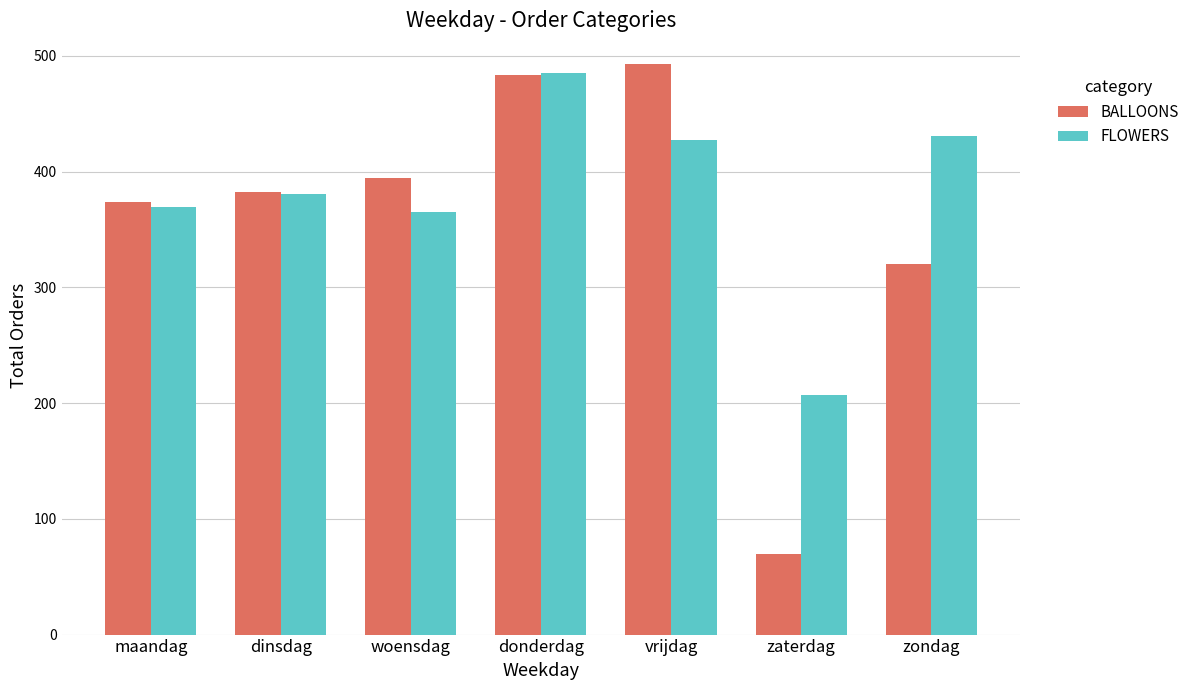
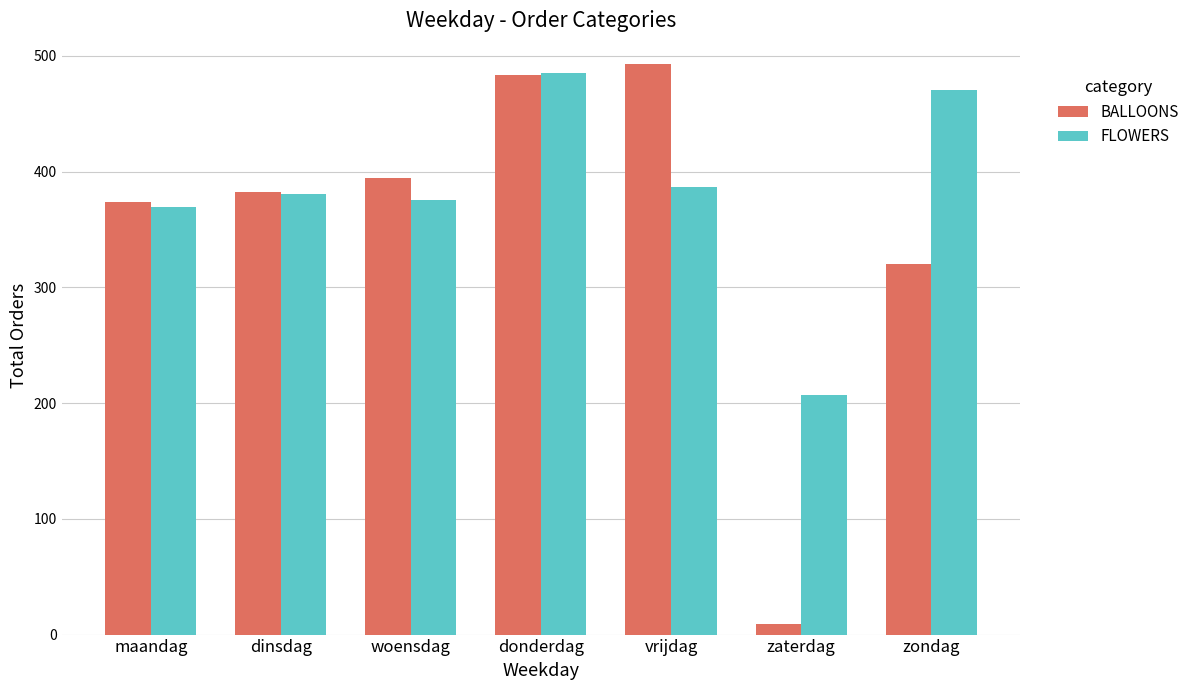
FLOWERS, woensdag: 365 -> 375
FLOWERS, vrijdag: 427 -> 387
BALLOONS, zaterdag: 70 -> 9
FLOWERS, zondag: 431 -> 470
